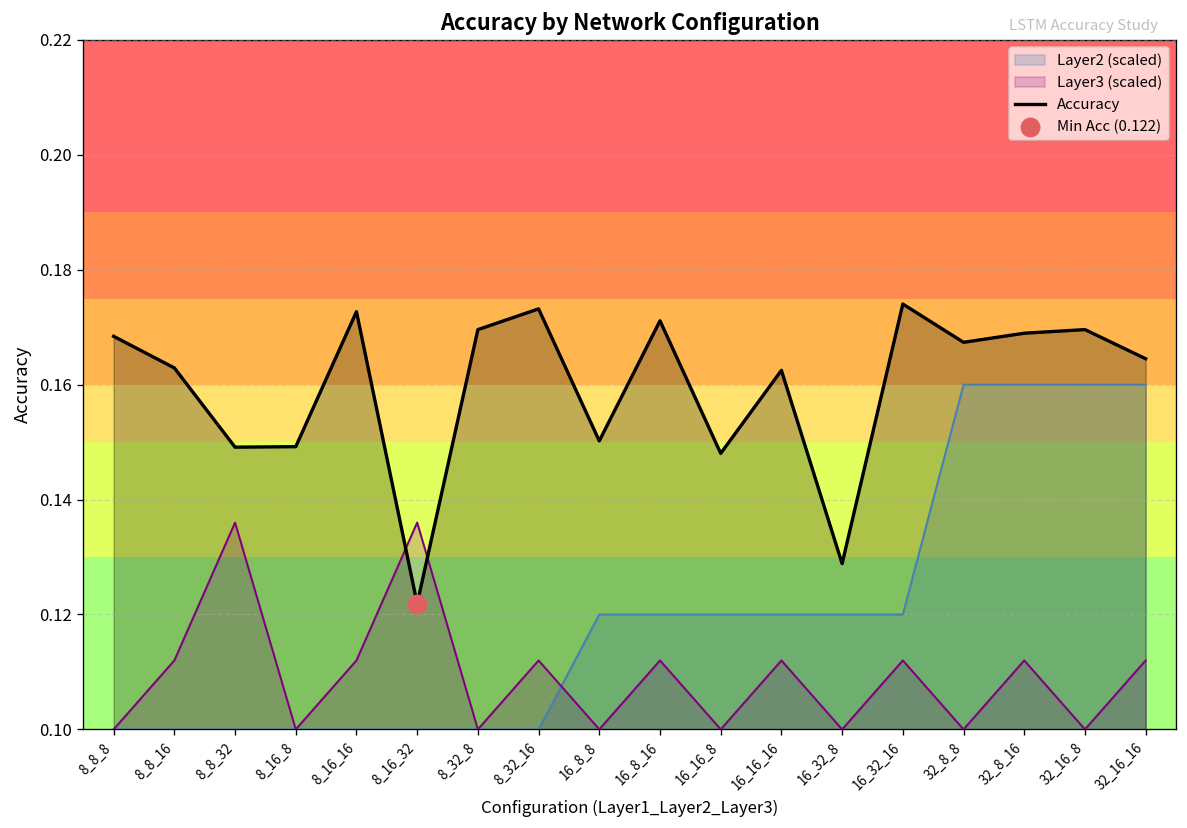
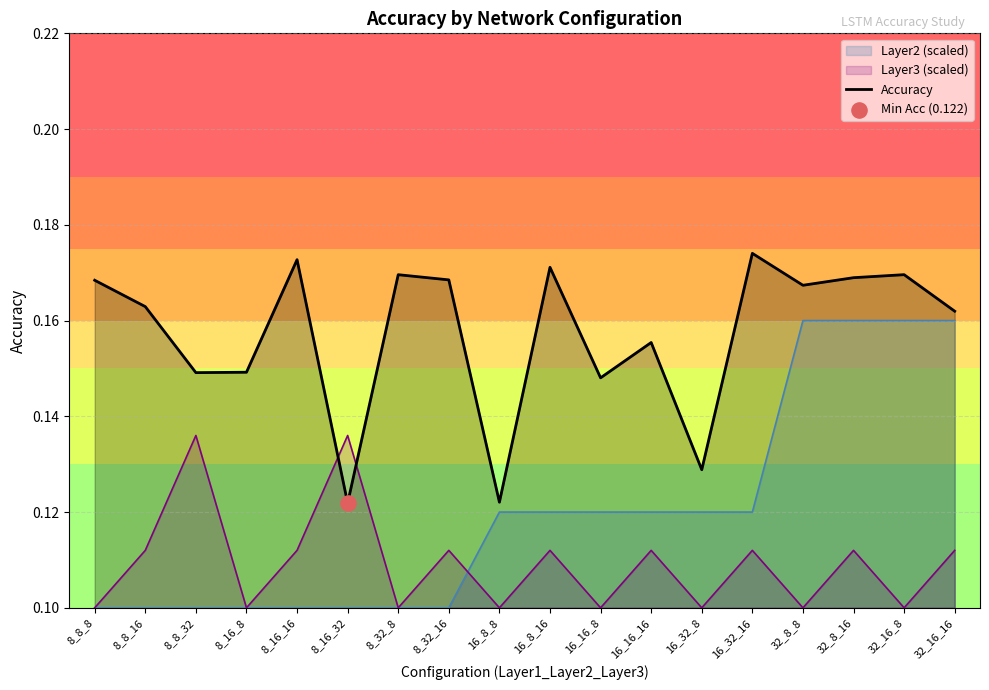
Accuracy, 8_32_16: 0.173 -> 0.169
Accuracy, 16_8_8: 0.150 -> 0.122
Accuracy, 16_16_16: 0.162 -> 0.155
Accuracy, 32_16_16: 0.165 -> 0.162
